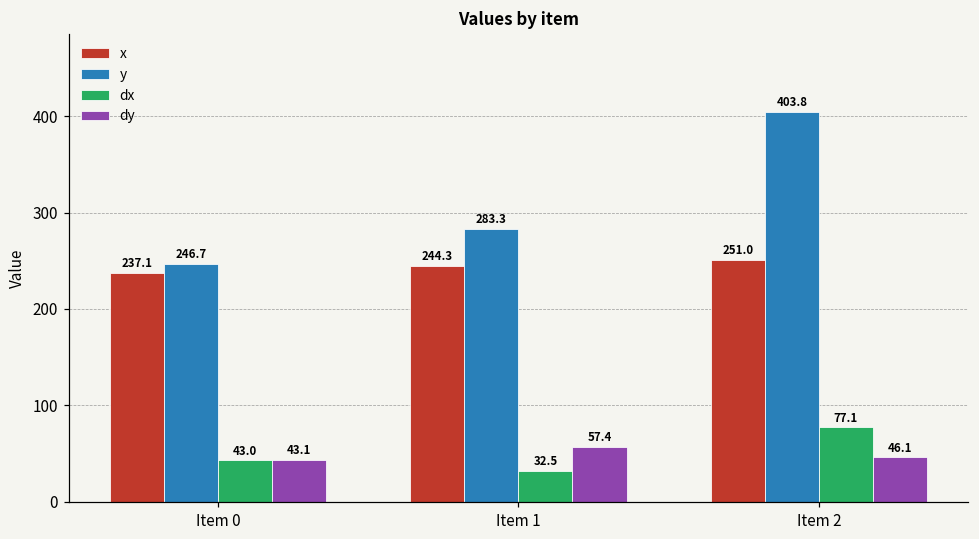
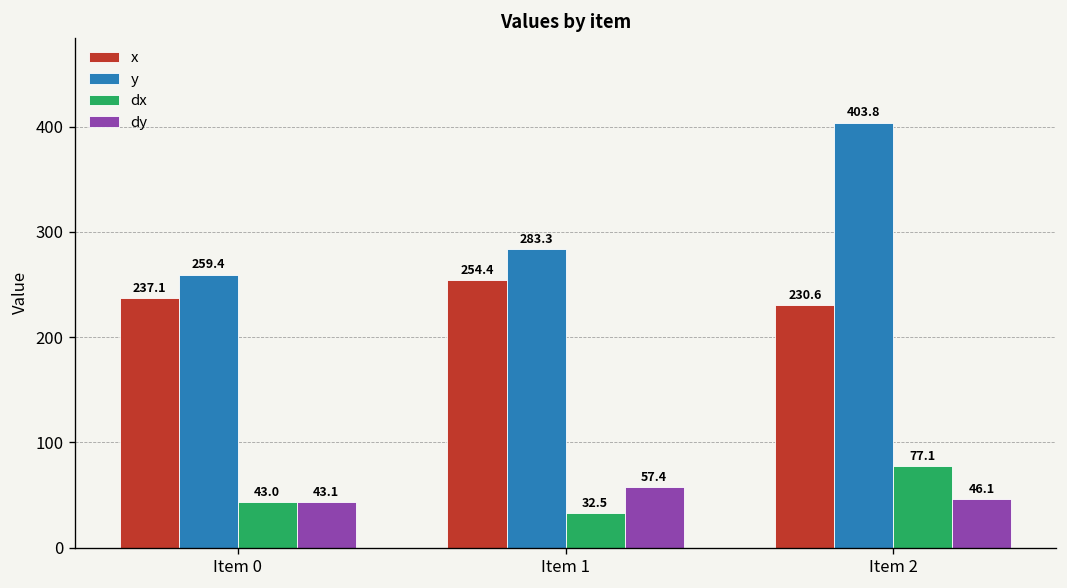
y, Item 0: 246.7 -> 259.4
x, Item 1: 244.3 -> 254.4
x, Item 2: 251.0 -> 230.6
